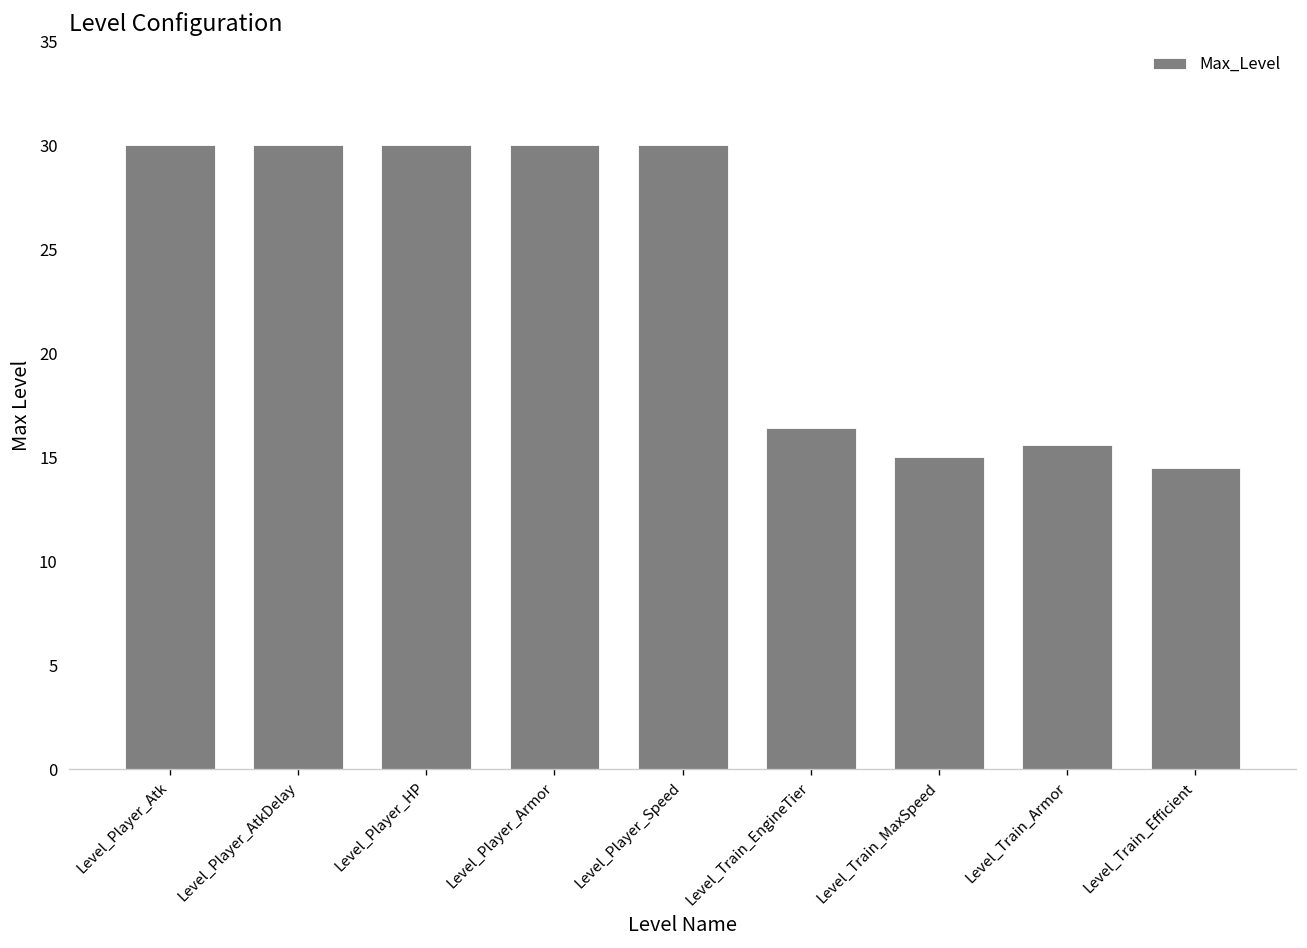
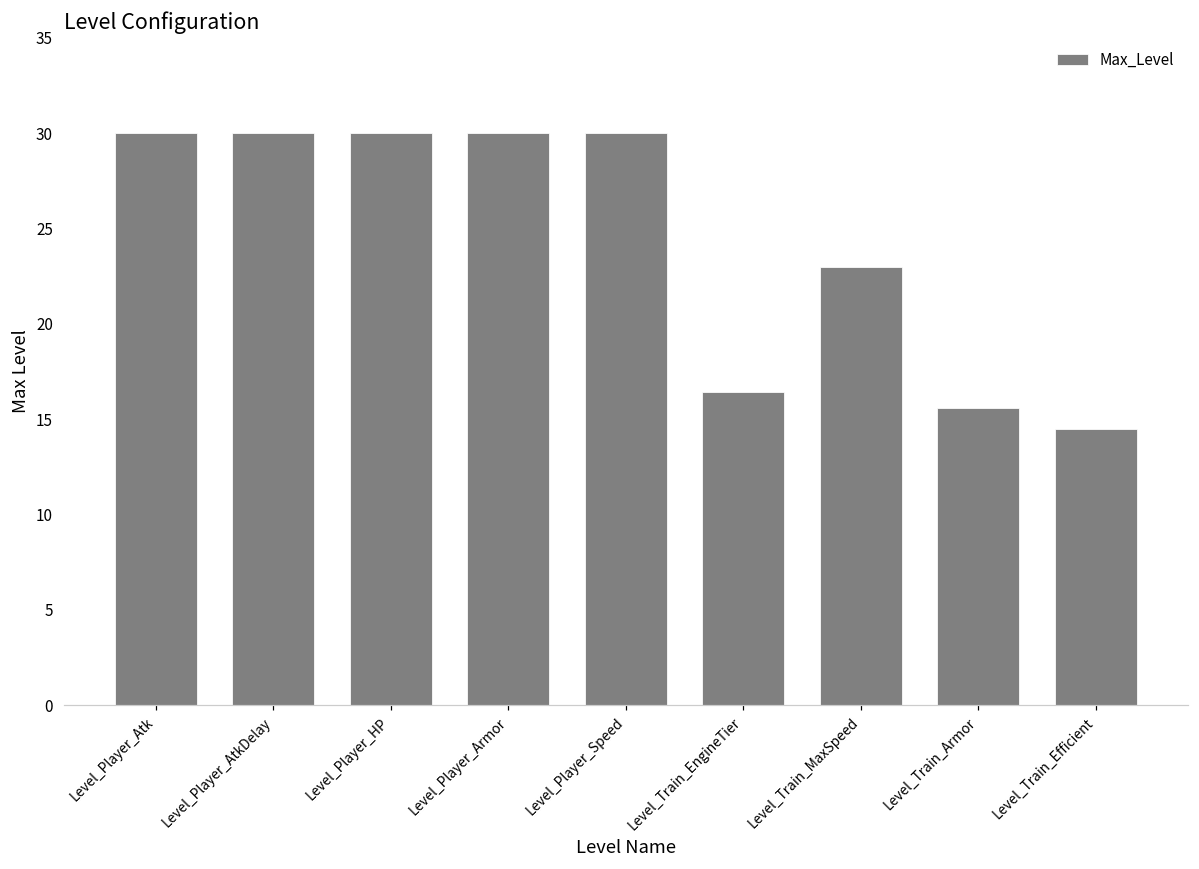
Level_Train_MaxSpeed: 15 -> 23
